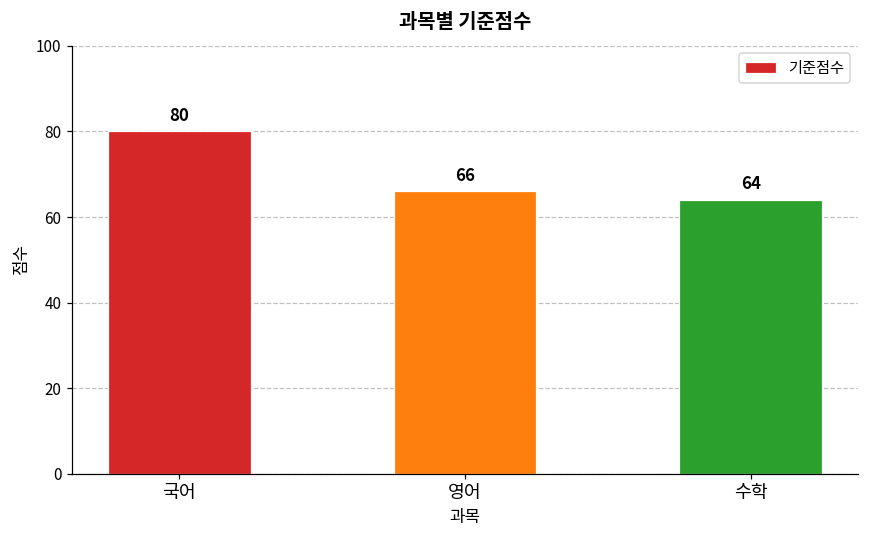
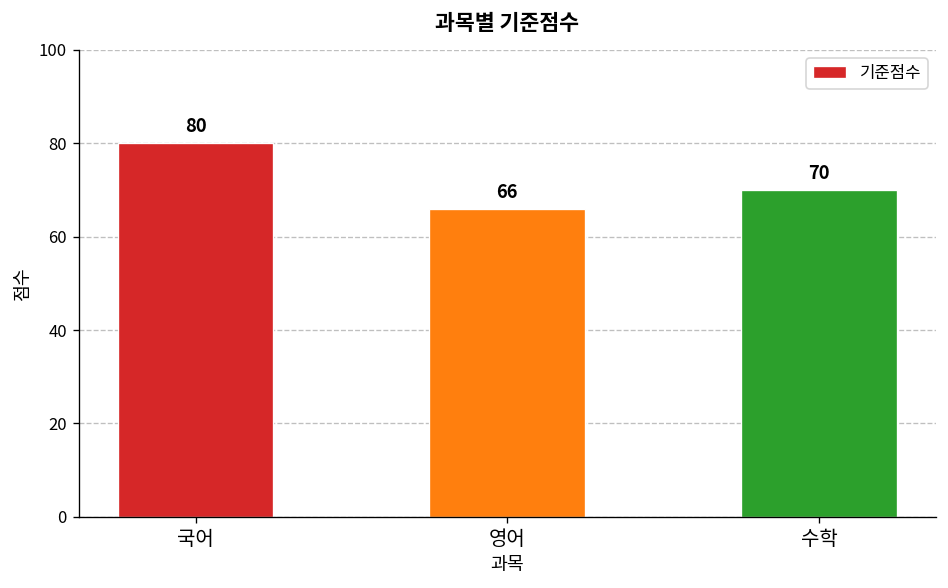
수학: 64 -> 70
